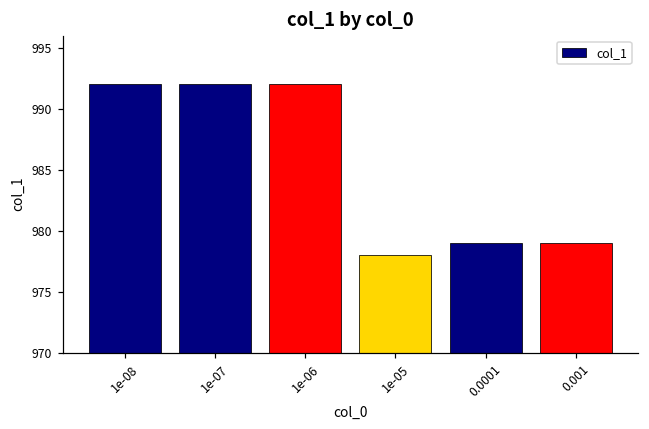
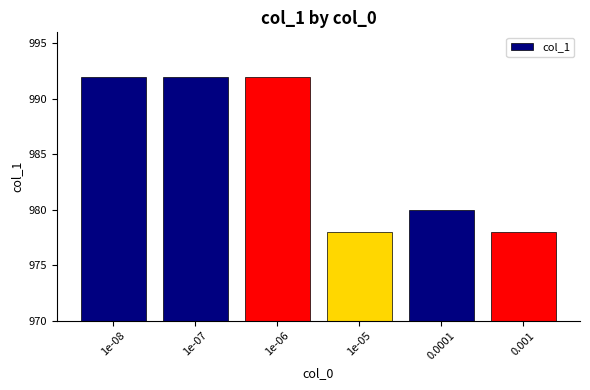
0.0001: 979 -> 980
0.001: 979 -> 978
